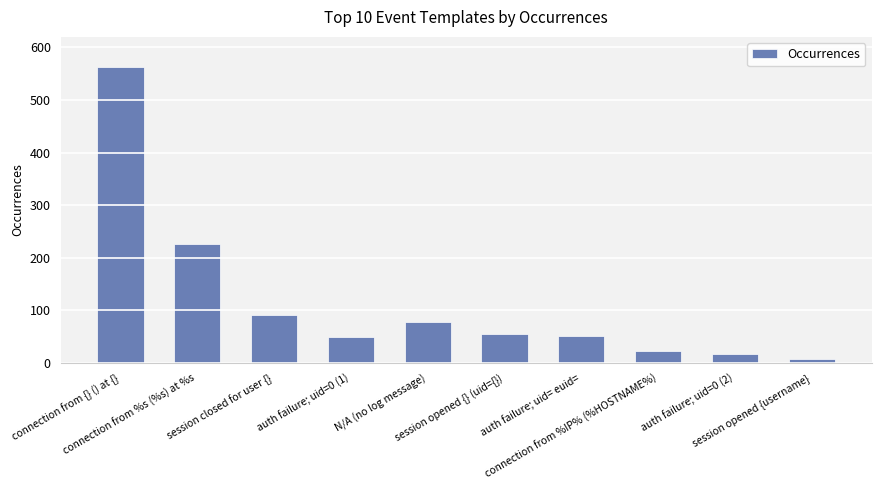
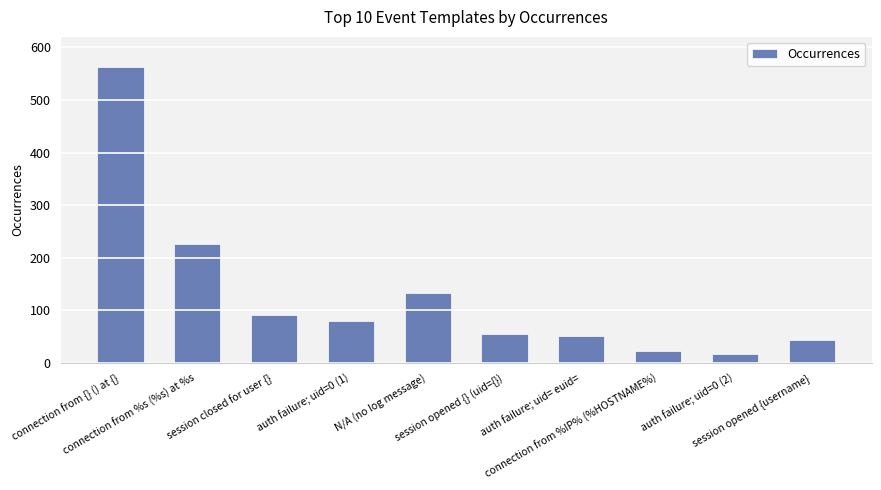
auth failure; uid=0 (1): 50 -> 80
N/A (no log message): 80 -> 130
session opened {username}: 10 -> 40
